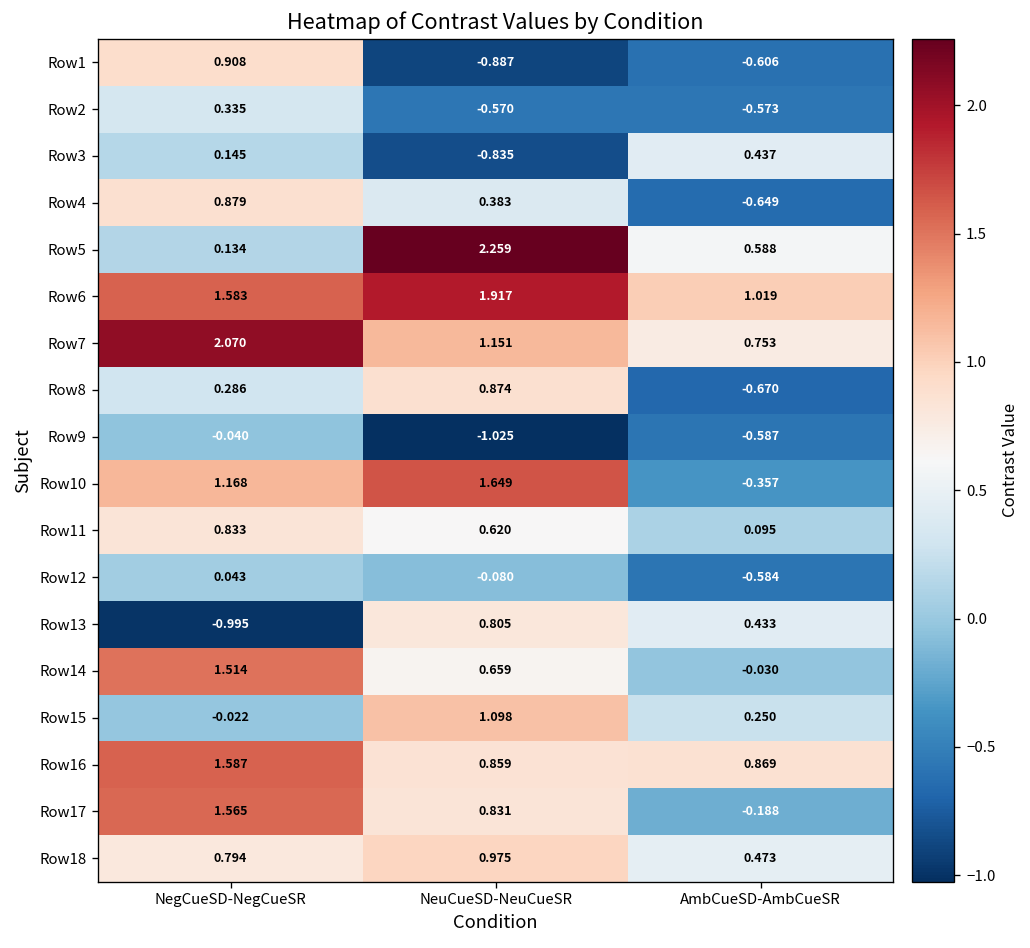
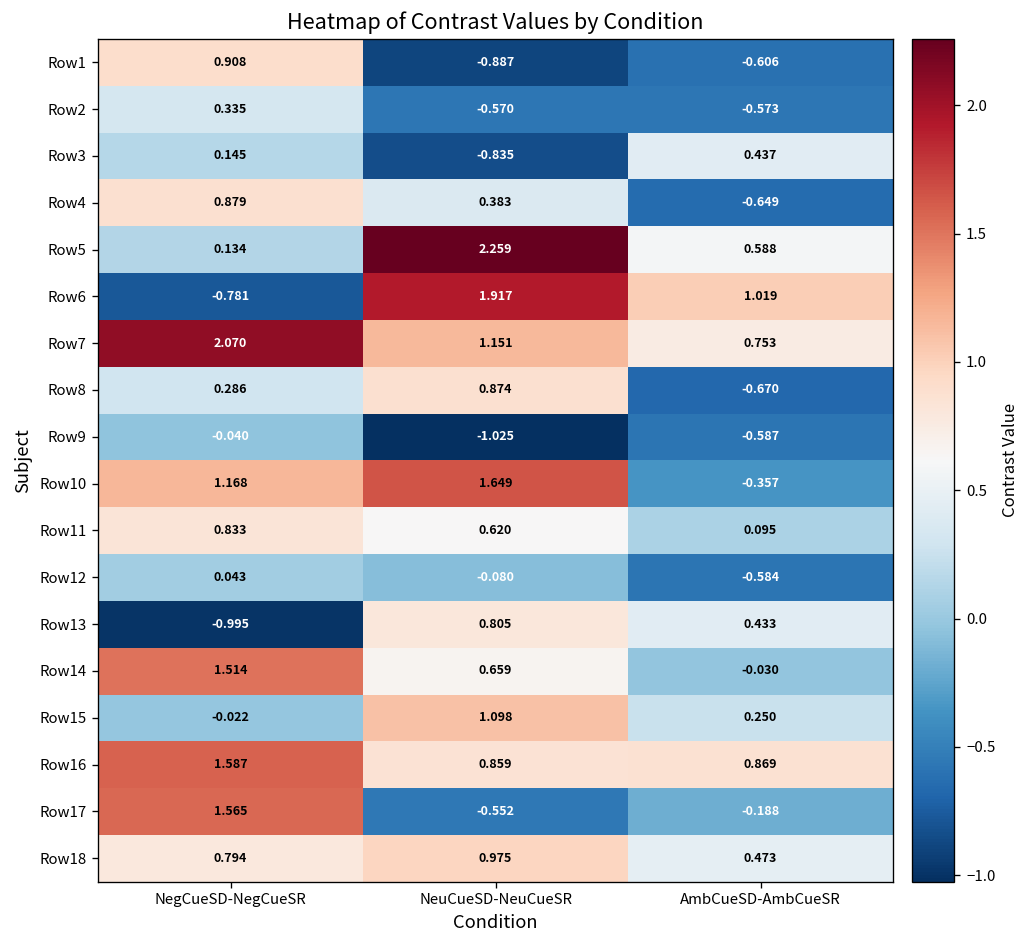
Row6, NegCueSD-NegCueSR: 1.583 -> -0.781
Row17, NeuCueSD-NeuCueSR: 0.831 -> -0.552
